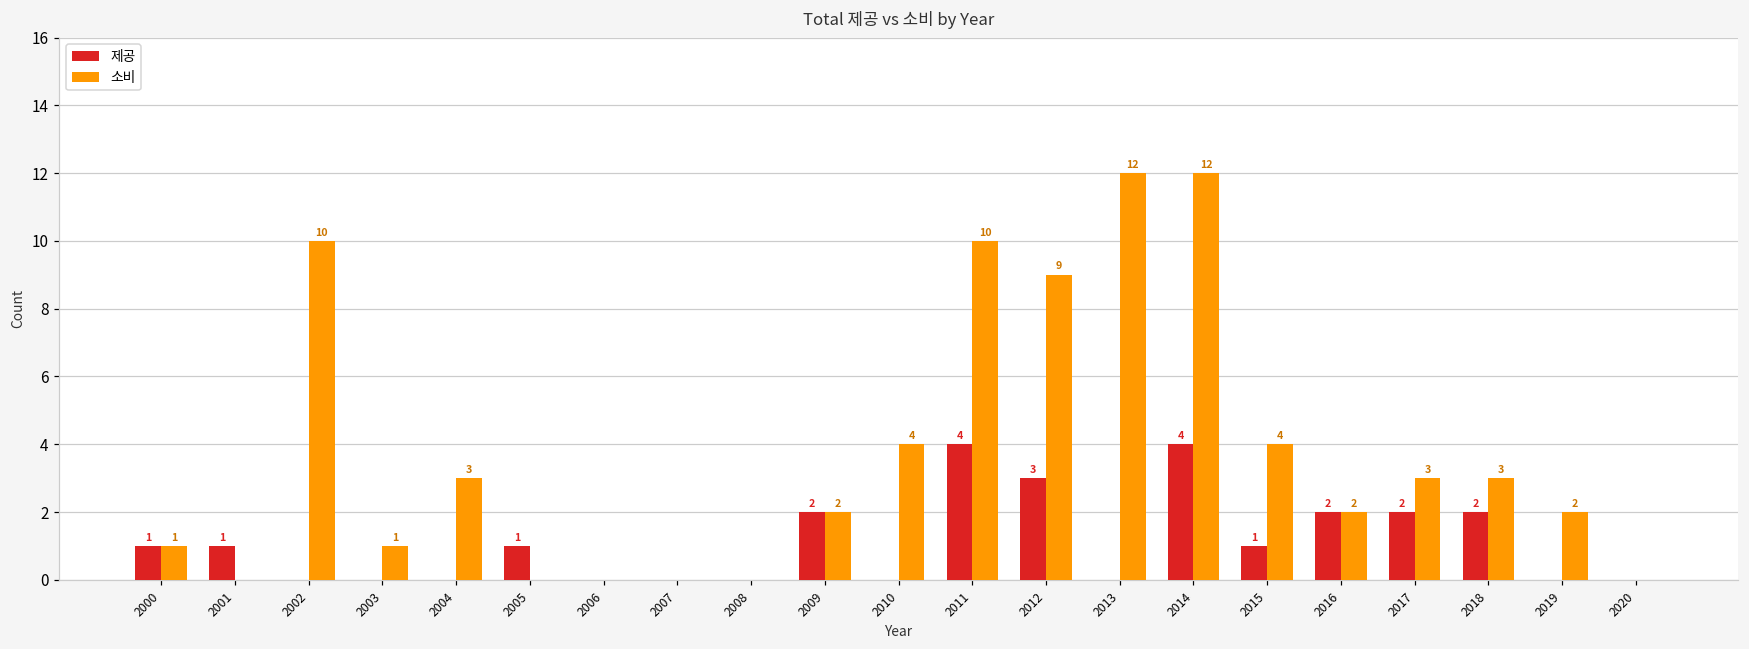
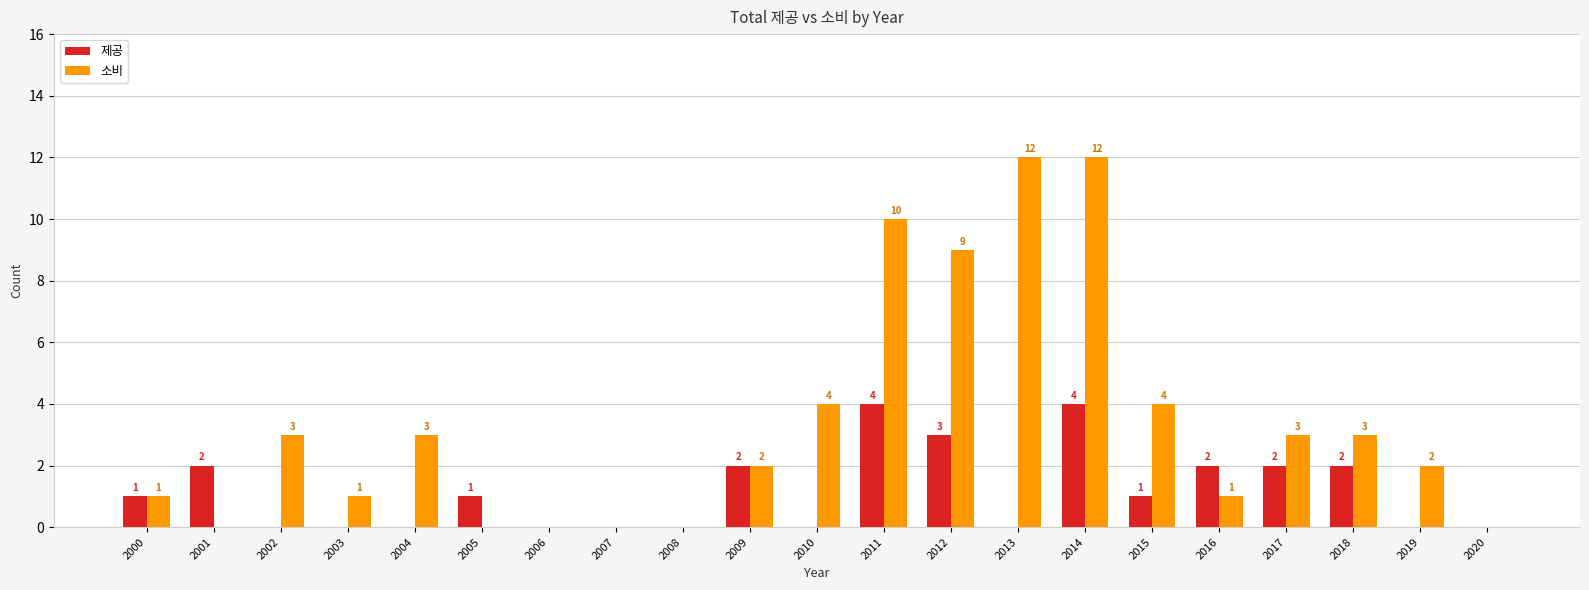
제공, 2001: 1 -> 2
소비, 2002: 10 -> 3
소비, 2016: 2 -> 1
